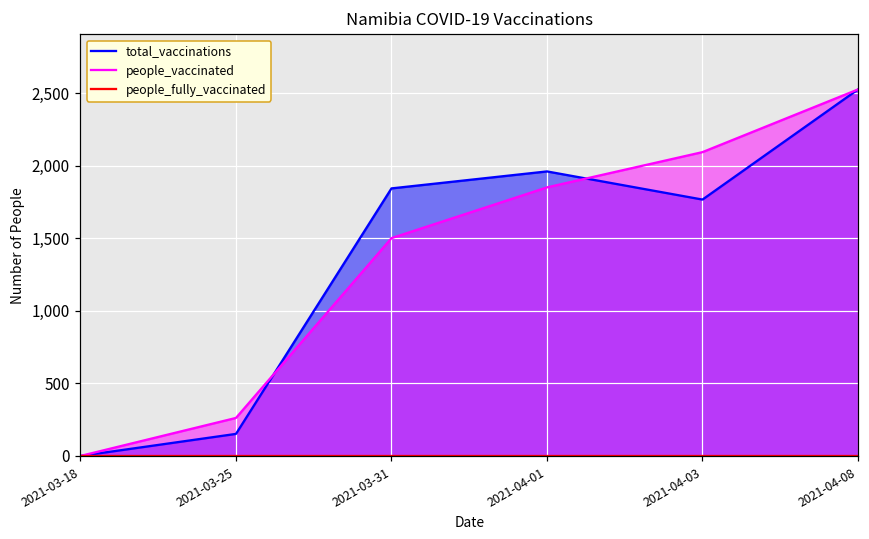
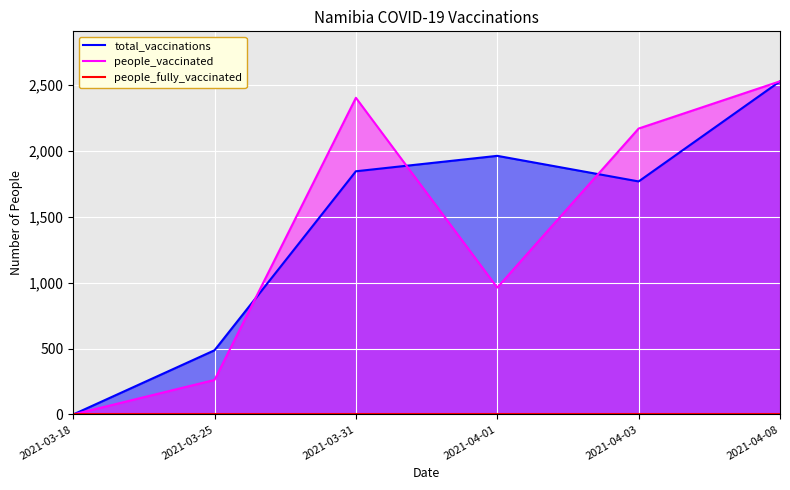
total_vaccinations, 2021-03-25: 150 -> 490
people_vaccinated, 2021-03-31: 1,500 -> 2,400
people_vaccinated, 2021-04-01: 1,850 -> 960
people_vaccinated, 2021-04-03: 2,090 -> 2,170
